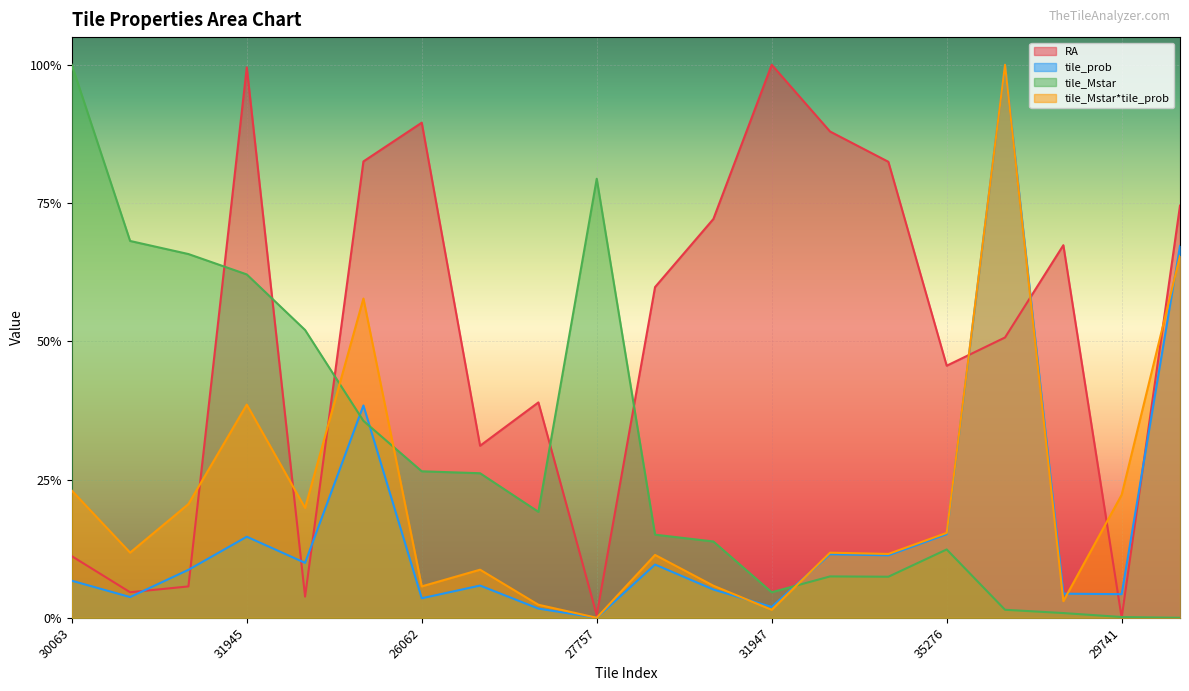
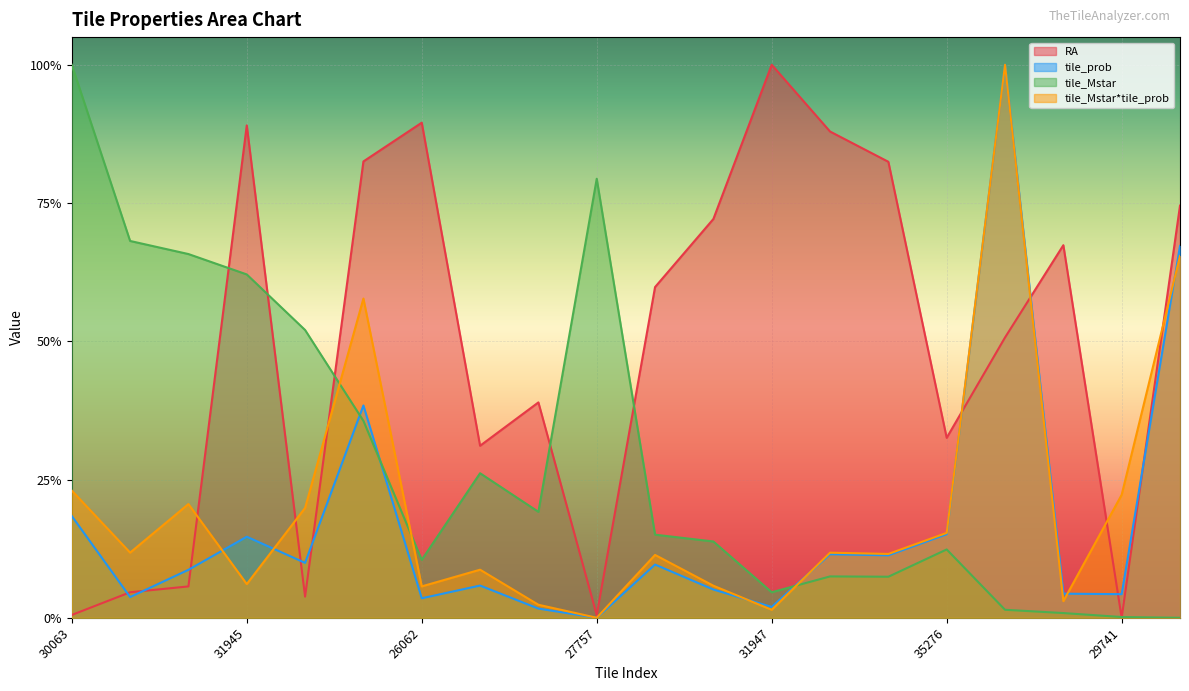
RA, 30063: 11% -> 1%
tile_prob, 30063: 7% -> 18%
RA, 31945: 100% -> 89%
tile_Mstar*tile_prob, 31945: 39% -> 6%
tile_Mstar, 26062: 26% -> 10%
RA, 35276: 46% -> 33%
